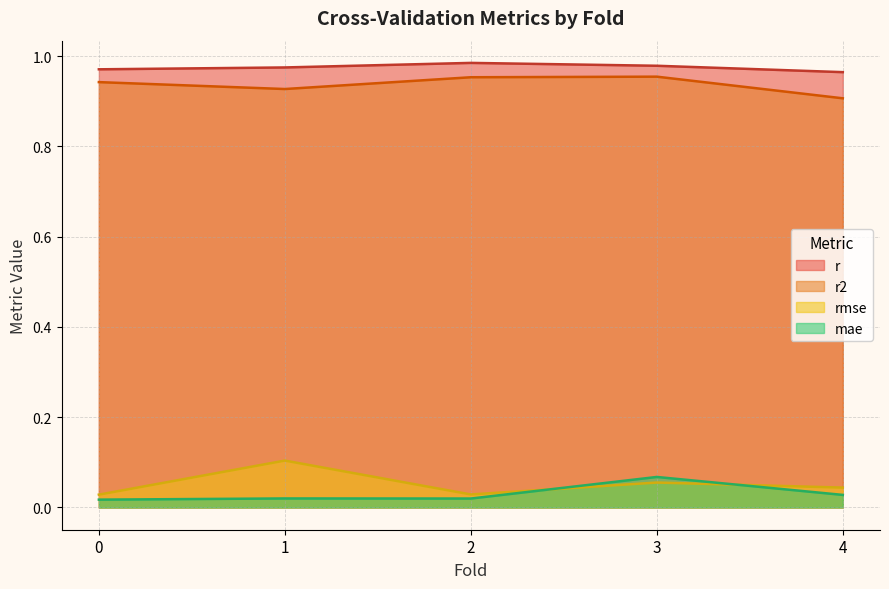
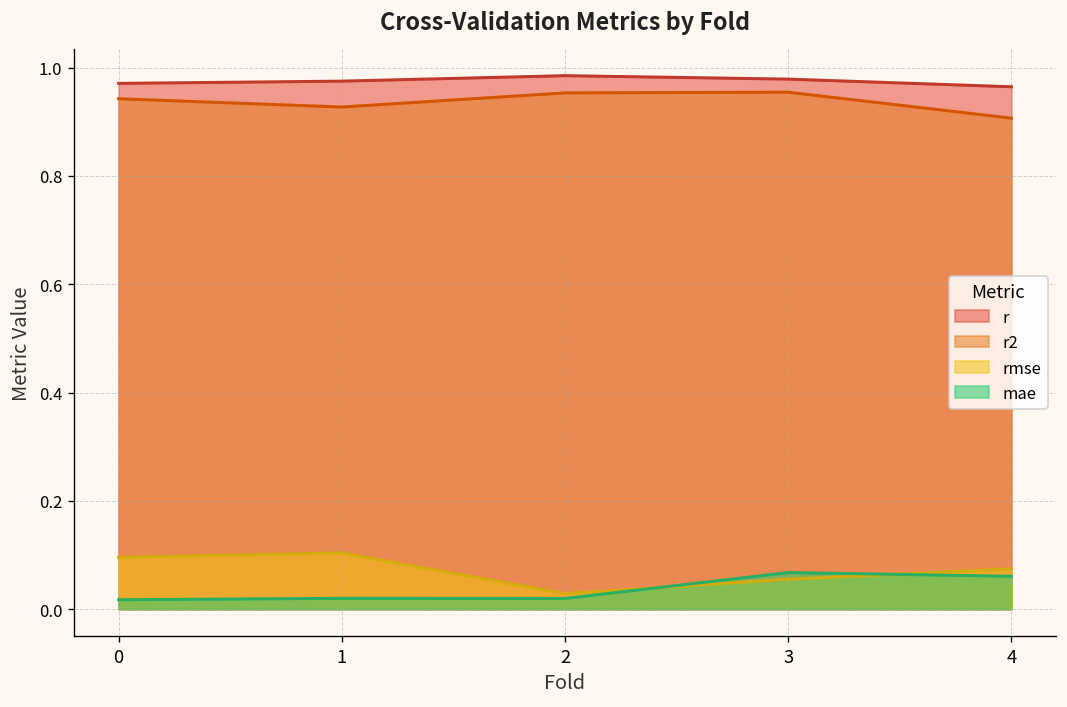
rmse, 0: 0.03 -> 0.10
rmse, 4: 0.04 -> 0.07
mae, 4: 0.03 -> 0.06
